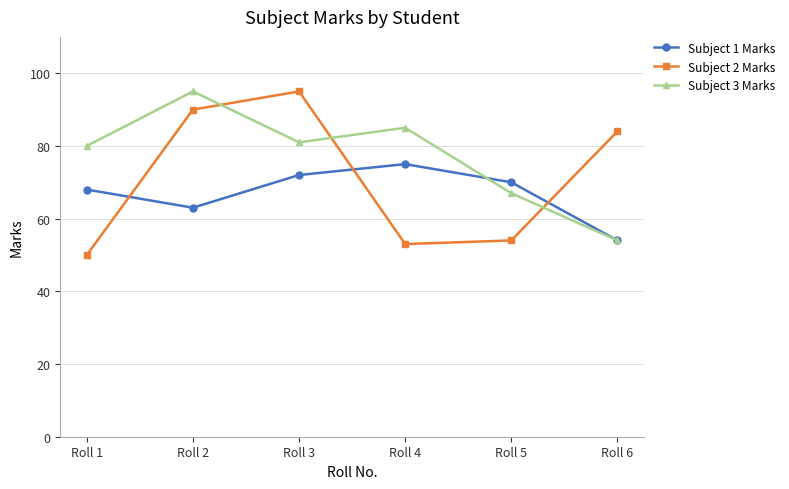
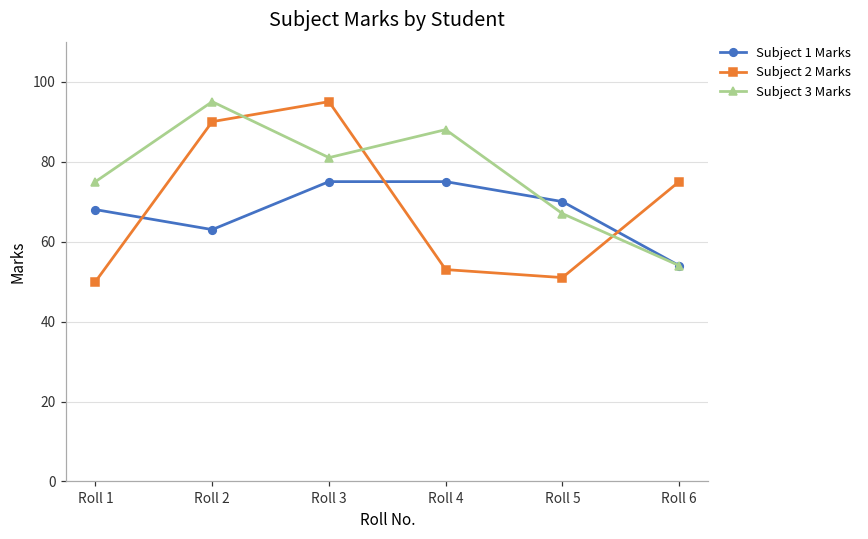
Subject 3 Marks, Roll 1: 80 -> 75
Subject 1 Marks, Roll 3: 72 -> 75
Subject 3 Marks, Roll 4: 85 -> 88
Subject 2 Marks, Roll 5: 54 -> 51
Subject 2 Marks, Roll 6: 84 -> 75
